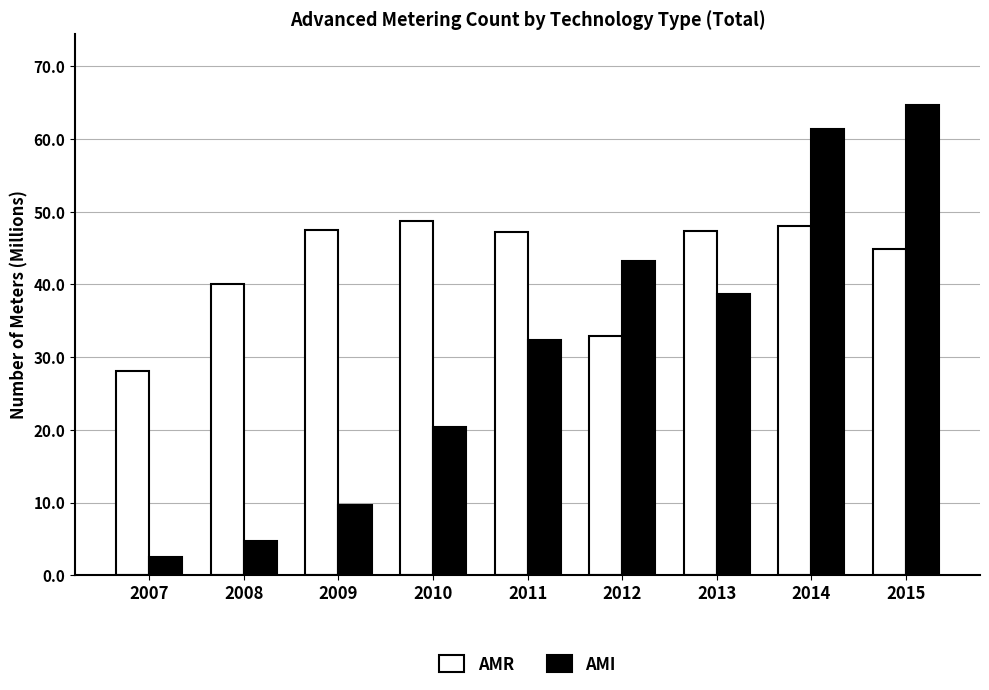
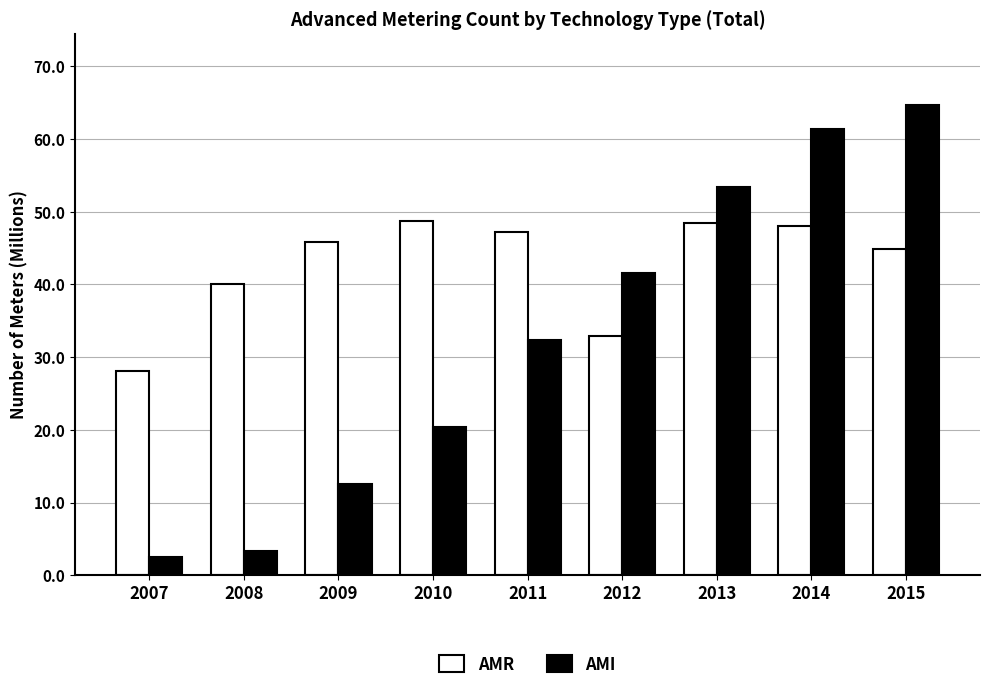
AMI, 2008: 5 -> 3
AMR, 2009: 48 -> 46
AMI, 2009: 10 -> 13
AMI, 2012: 43 -> 42
AMR, 2013: 47 -> 49
AMI, 2013: 39 -> 53
